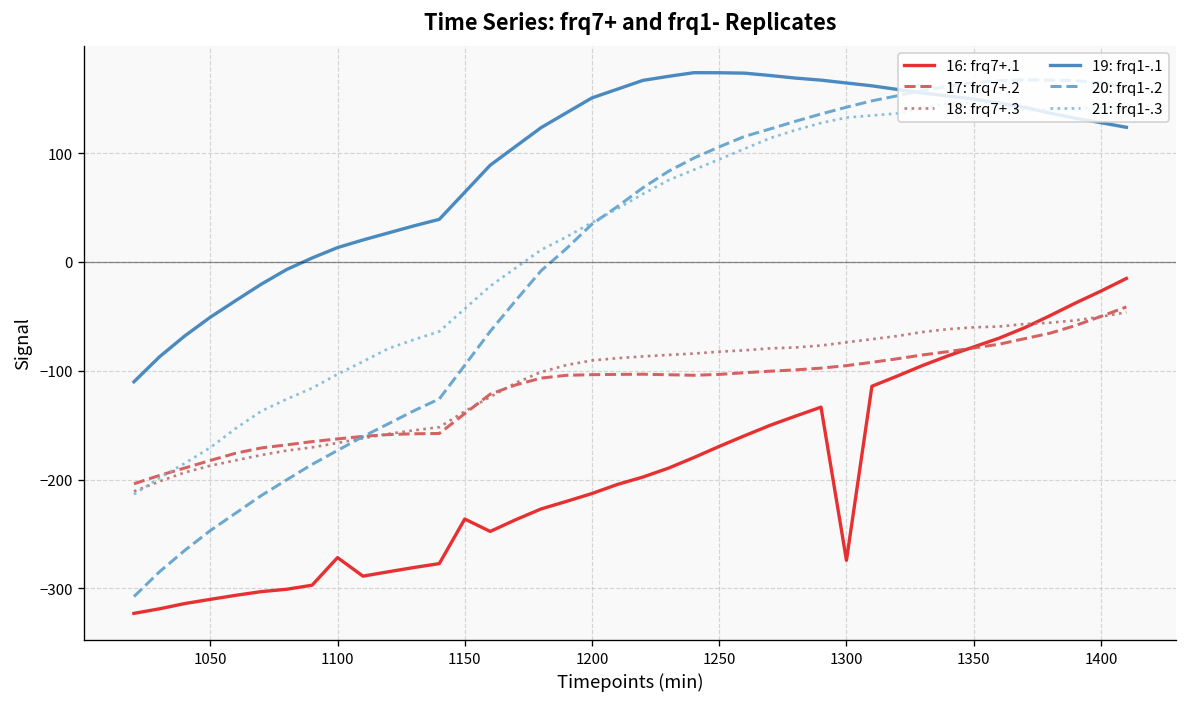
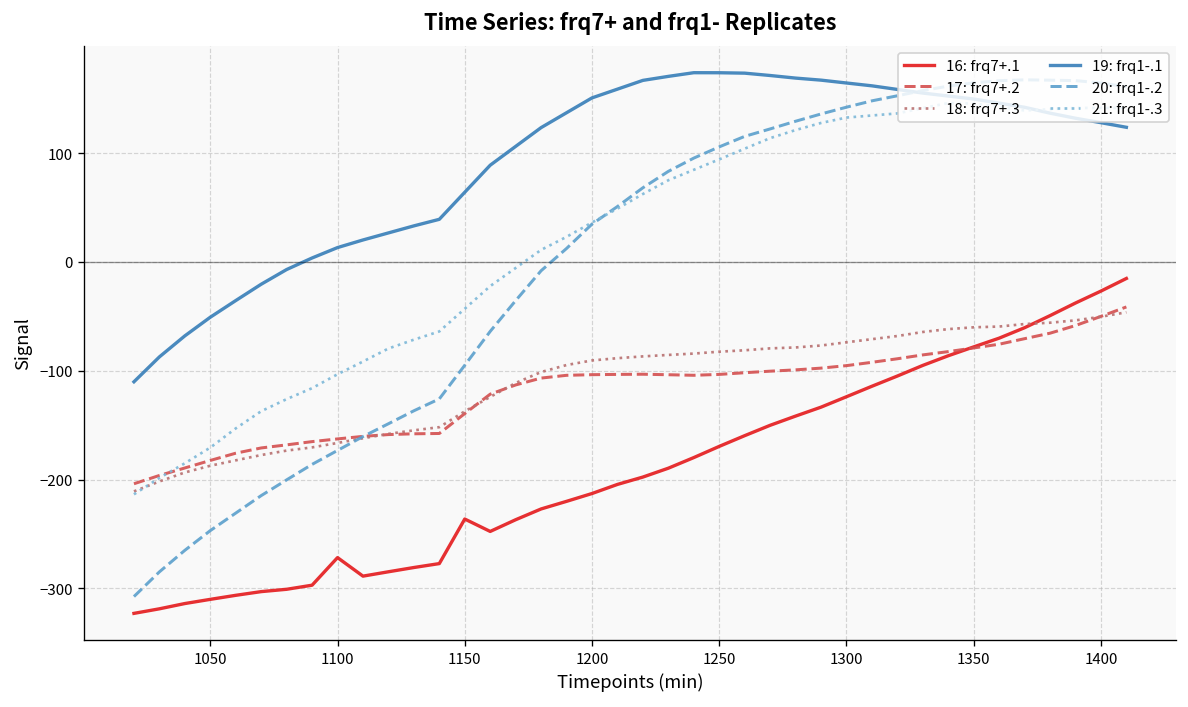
16: frq7+.1, 1300: -270 -> -120
